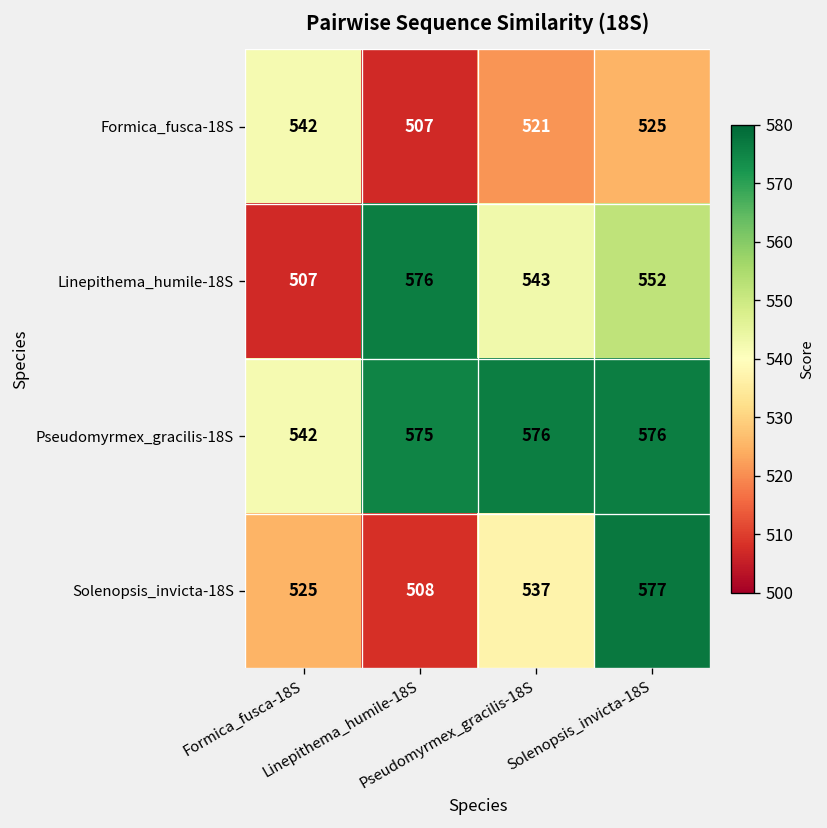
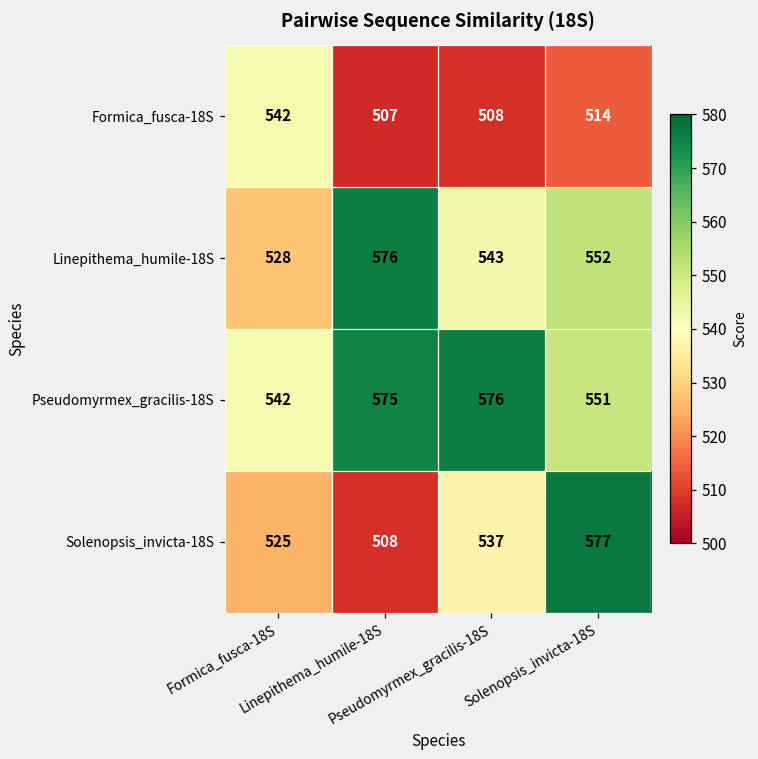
Formica_fusca-18S, Pseudomyrmex_gracilis-18S: 521 -> 508
Formica_fusca-18S, Solenopsis_invicta-18S: 525 -> 514
Linepithema_humile-18S, Formica_fusca-18S: 507 -> 528
Pseudomyrmex_gracilis-18S, Solenopsis_invicta-18S: 576 -> 551
